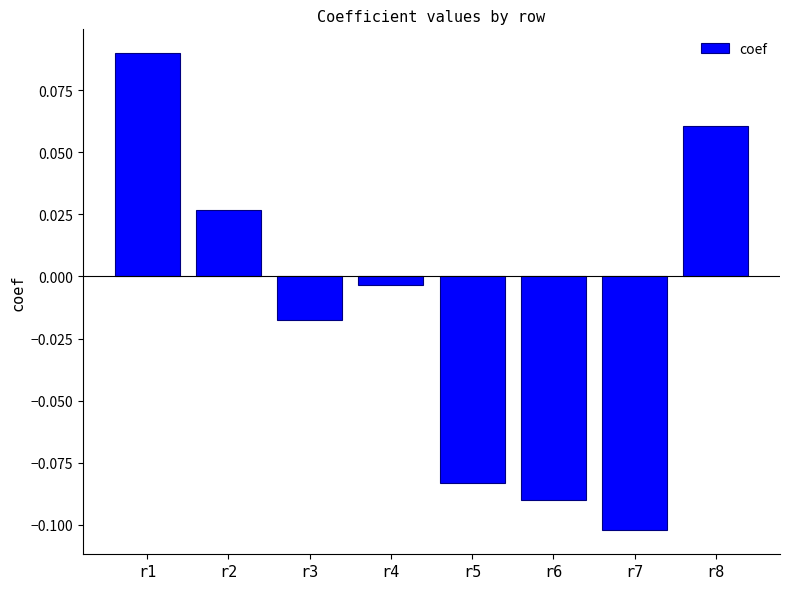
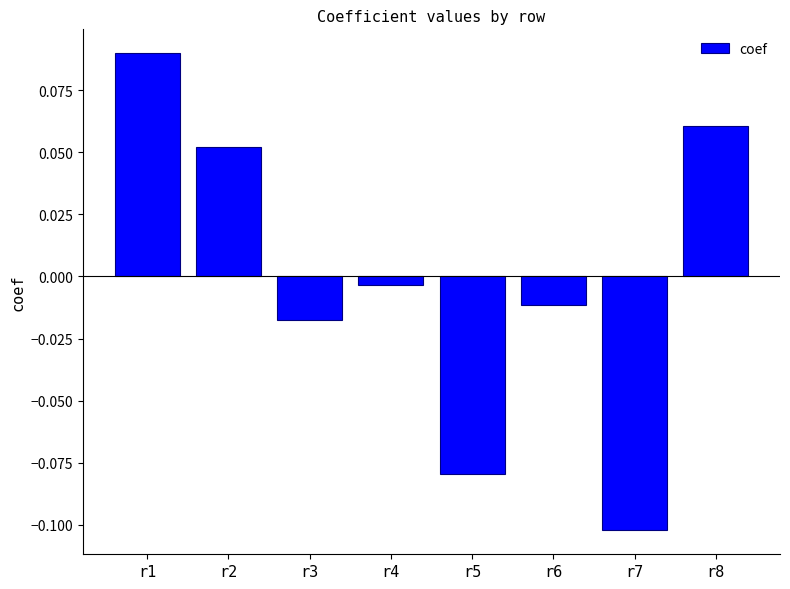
r2: 0.027 -> 0.052
r5: -0.083 -> -0.080
r6: -0.090 -> -0.011
